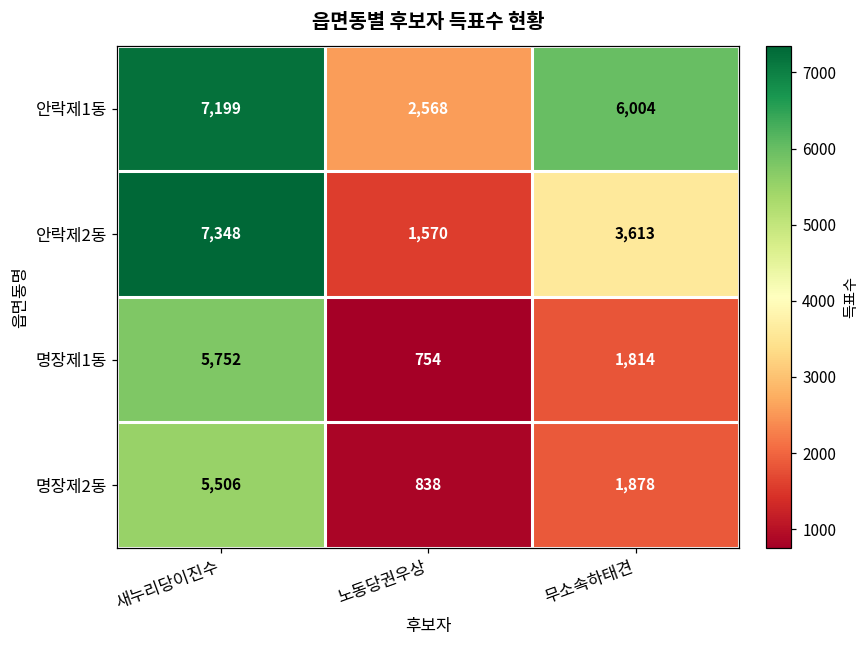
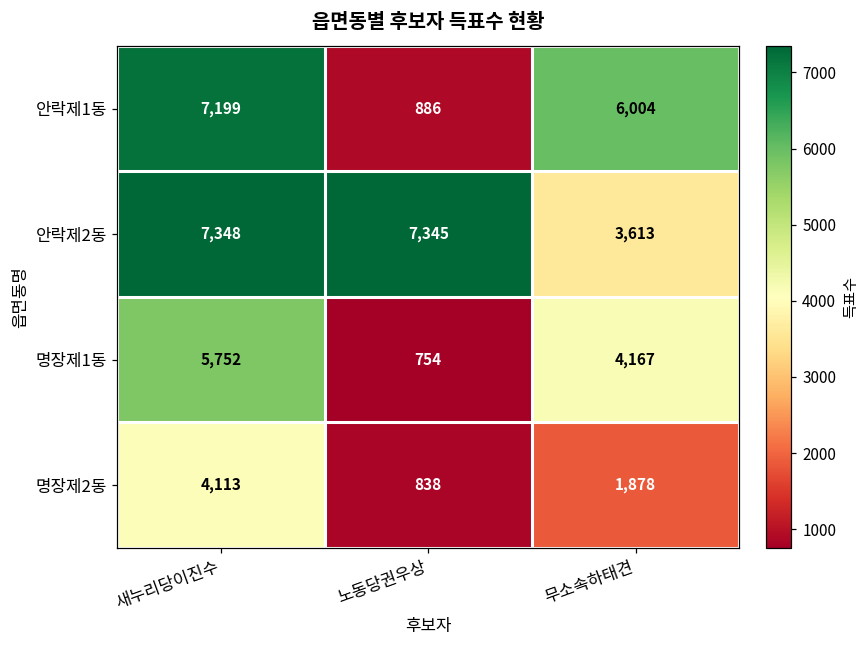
안락제1동, 노동당권우상: 2,568 -> 886
안락제2동, 노동당권우상: 1,570 -> 7,345
명장제1동, 무소속하태견: 1,814 -> 4,167
명장제2동, 새누리당이진수: 5,506 -> 4,113
